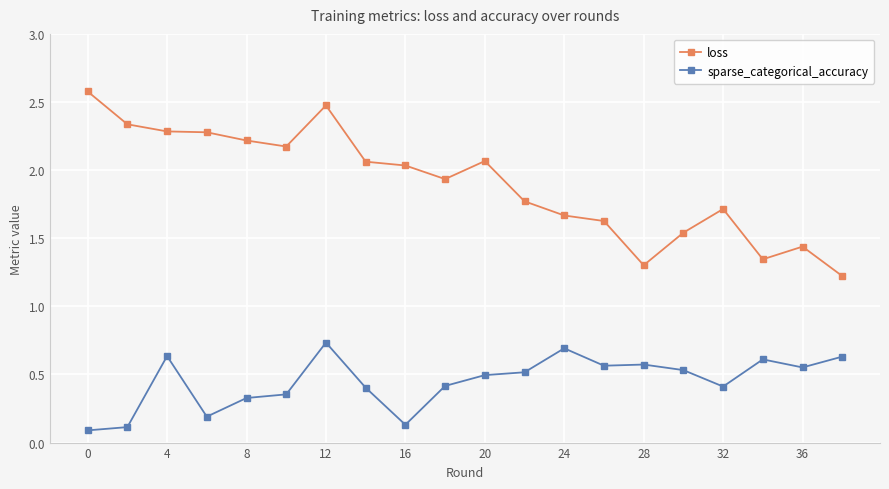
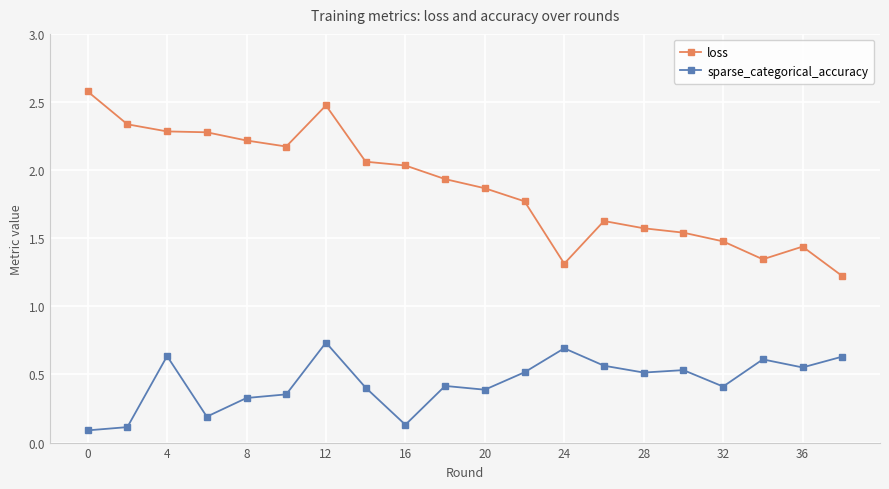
loss, 20: 2.07 -> 1.87
sparse_categorical_accuracy, 20: 0.50 -> 0.39
loss, 24: 1.67 -> 1.31
loss, 28: 1.30 -> 1.57
sparse_categorical_accuracy, 28: 0.57 -> 0.51
loss, 32: 1.71 -> 1.48
